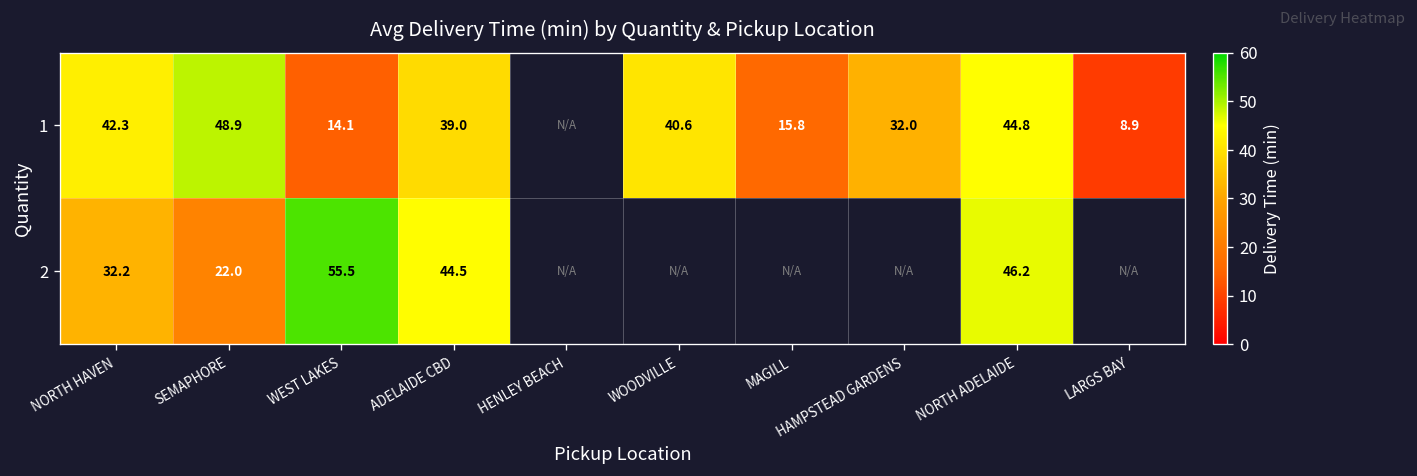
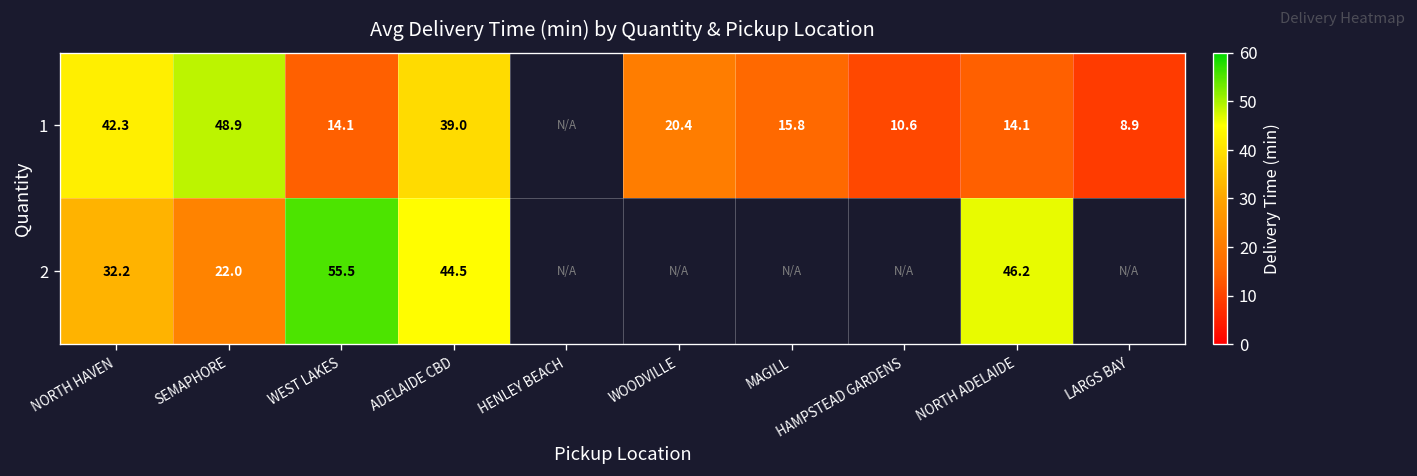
1, WOODVILLE: 40.6 -> 20.4
1, HAMPSTEAD GARDENS: 32.0 -> 10.6
1, NORTH ADELAIDE: 44.8 -> 14.1
